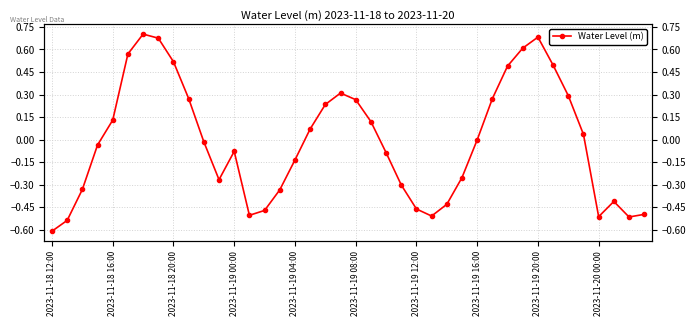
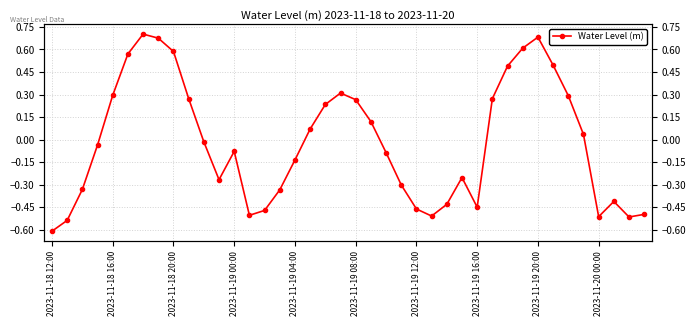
2023-11-18 16:00: 0.13 -> 0.29
2023-11-18 20:00: 0.52 -> 0.59
2023-11-19 16:00: 0.00 -> -0.45
